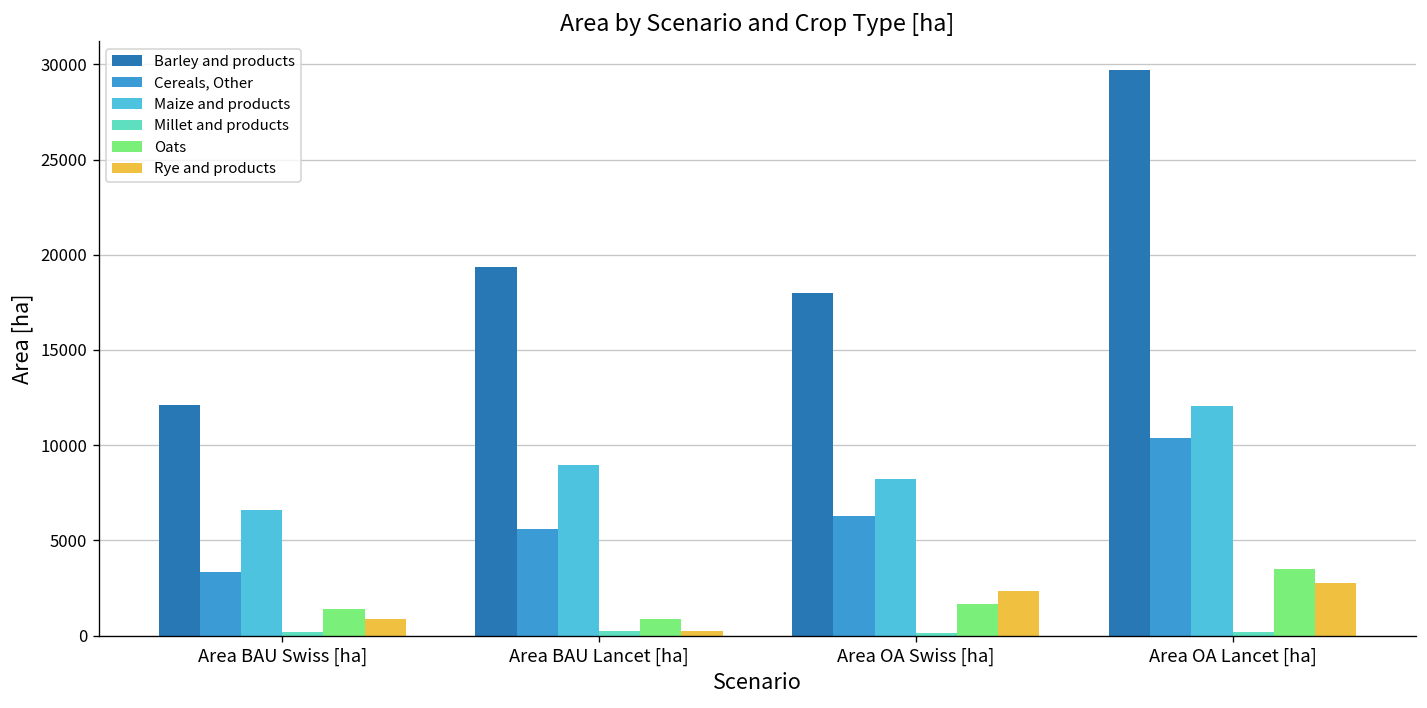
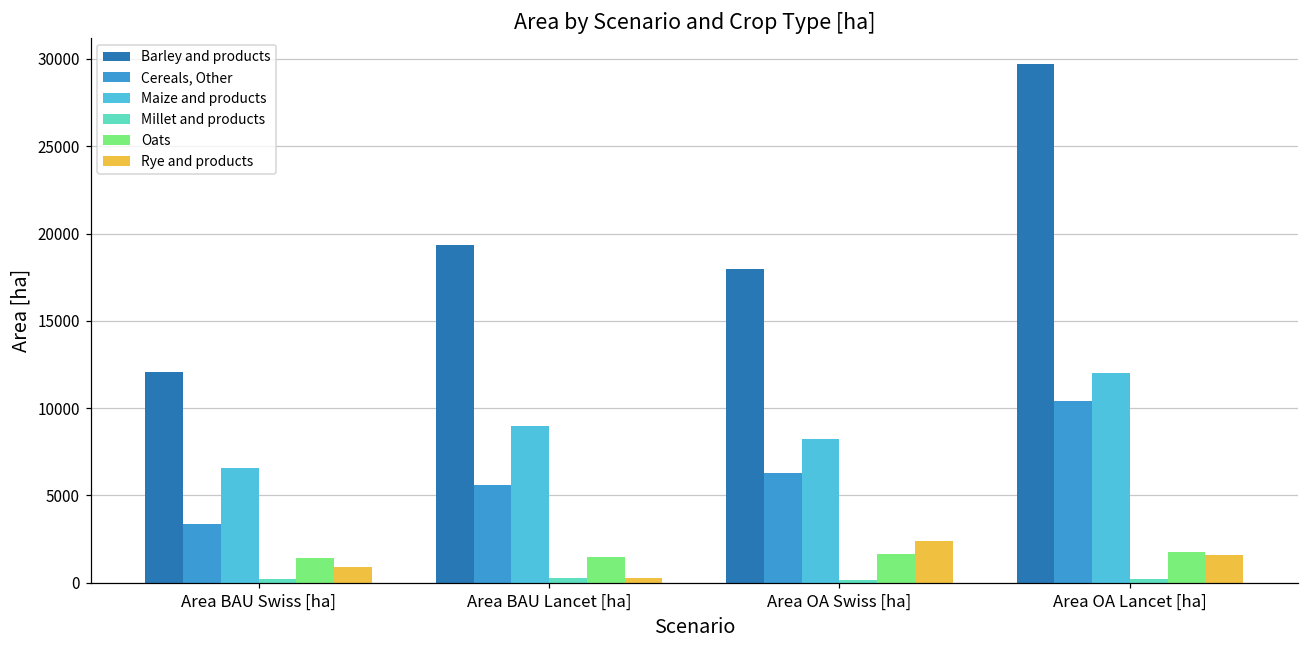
Oats, Area BAU Lancet [ha]: 900 -> 1500
Oats, Area OA Lancet [ha]: 3500 -> 1800
Rye and products, Area OA Lancet [ha]: 2800 -> 1600
